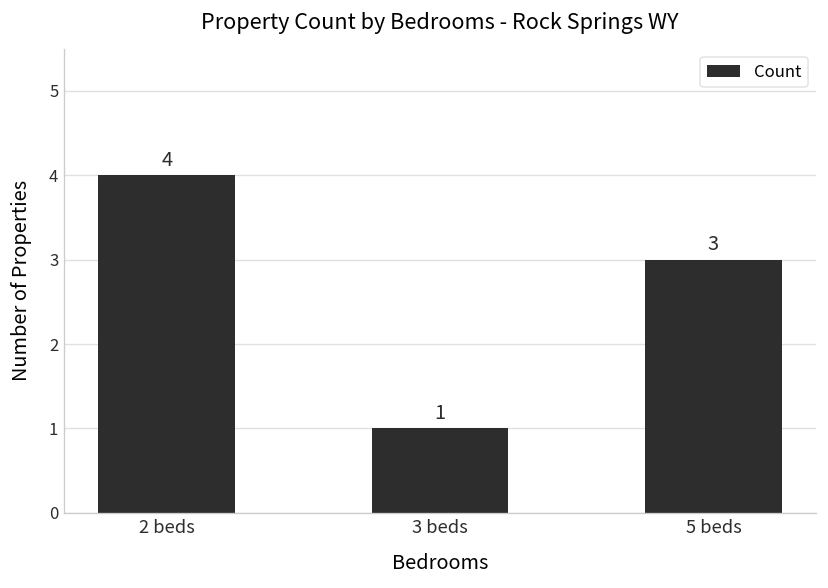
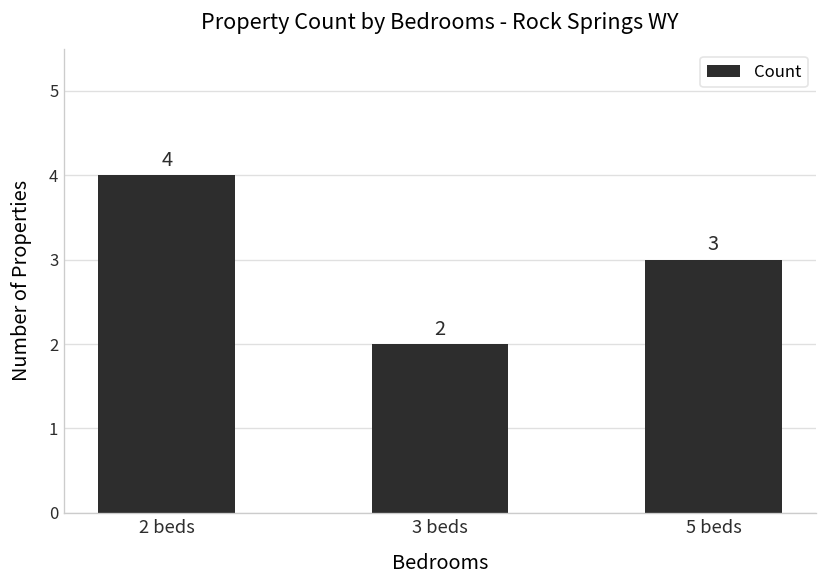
3 beds: 1 -> 2
